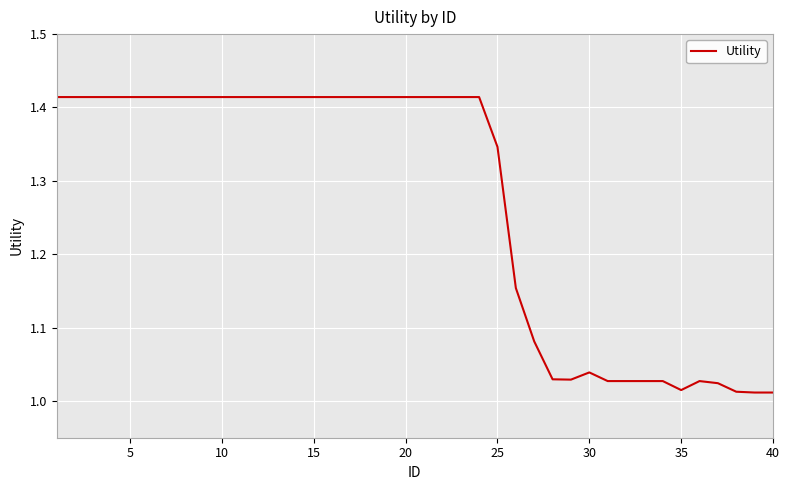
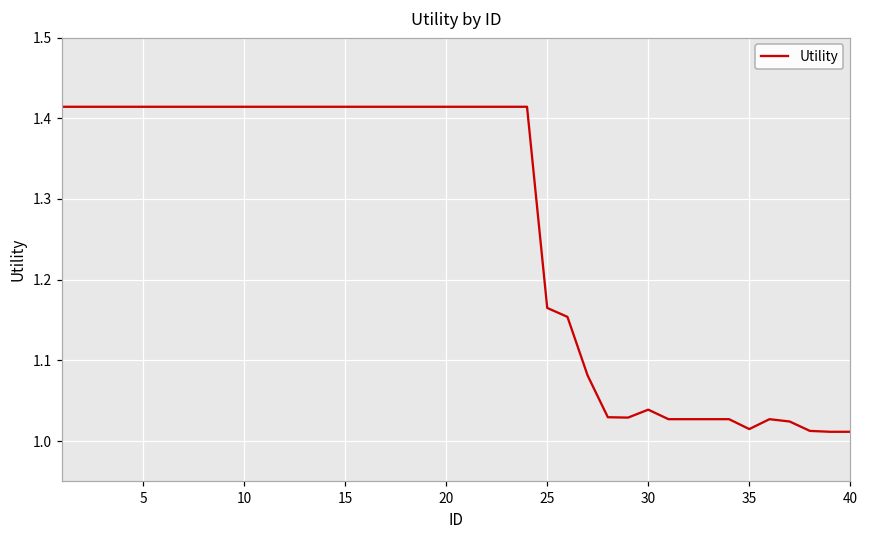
25: 1.35 -> 1.16
